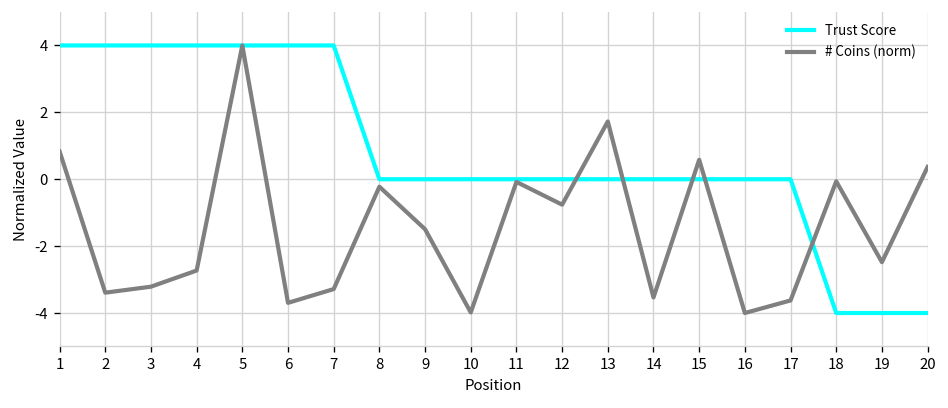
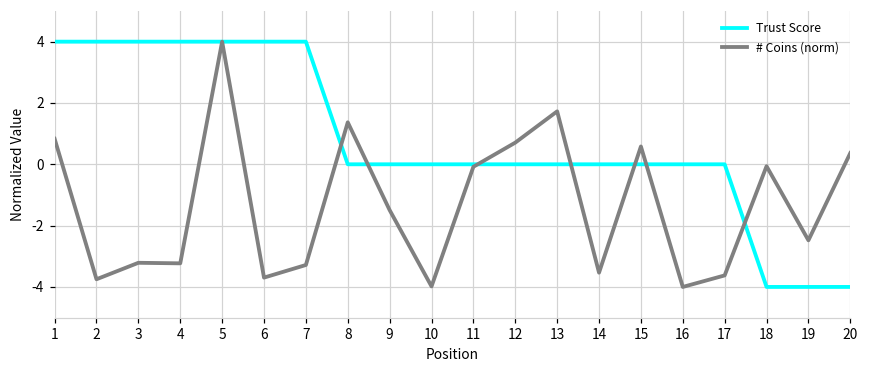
# Coins (norm), 2: -3.4 -> -3.7
# Coins (norm), 4: -2.7 -> -3.2
# Coins (norm), 8: -0.2 -> 1.4
# Coins (norm), 12: -0.8 -> 0.7
